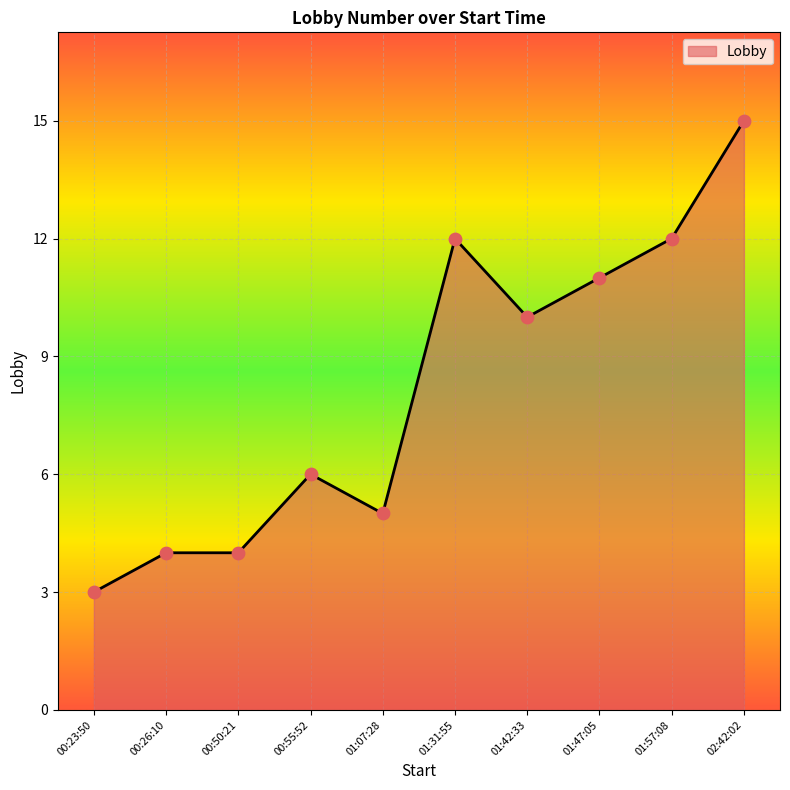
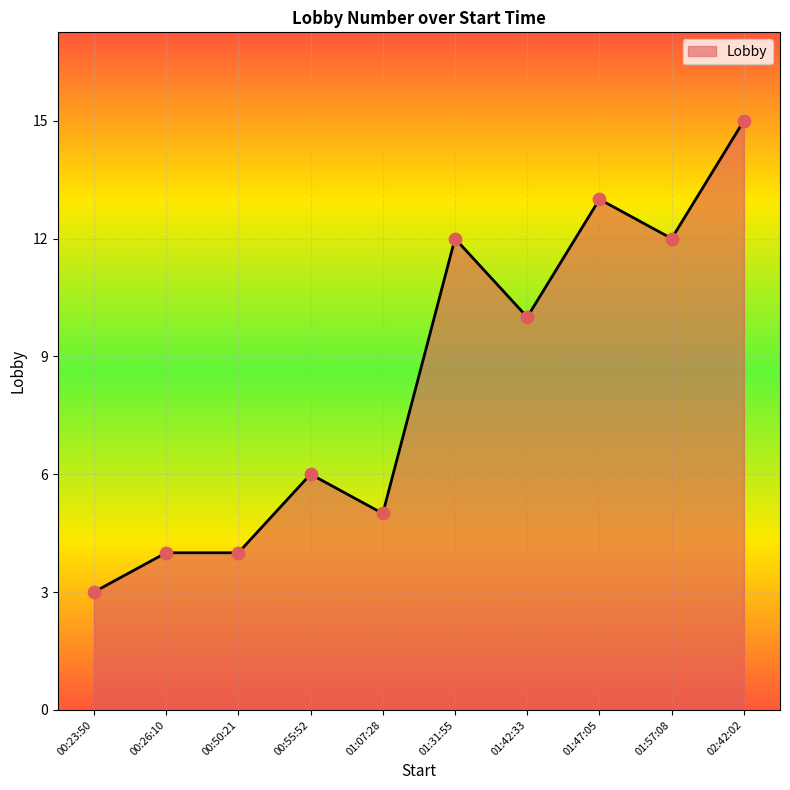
01:47:05: 11 -> 13
